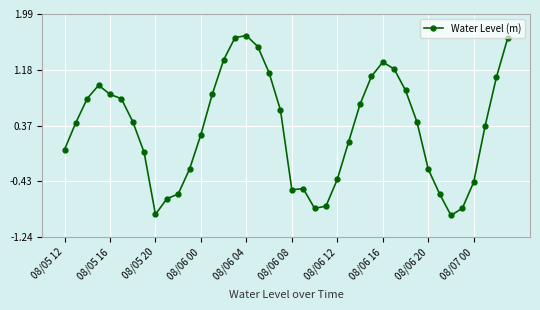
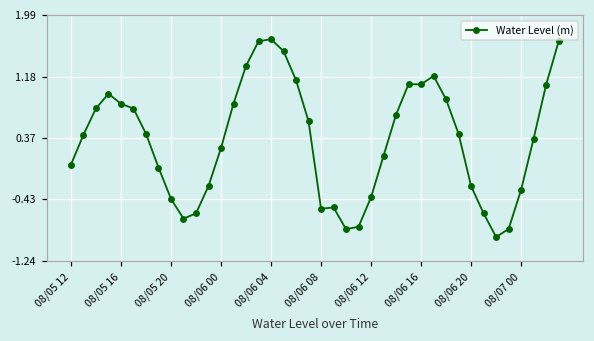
08/05 20: -0.9 -> -0.4
08/06 16: 1.3 -> 1.1
08/07 00: -0.4 -> -0.3
